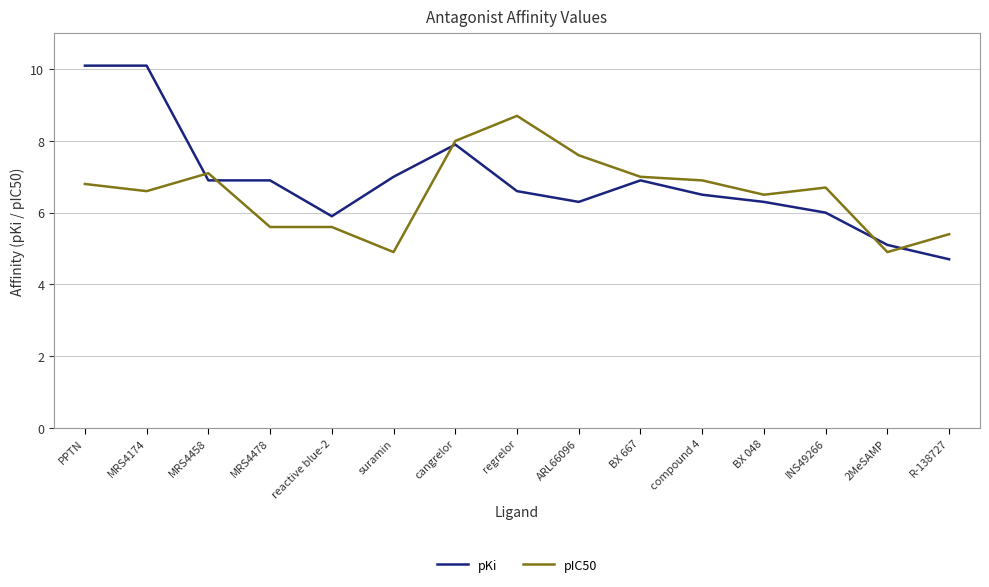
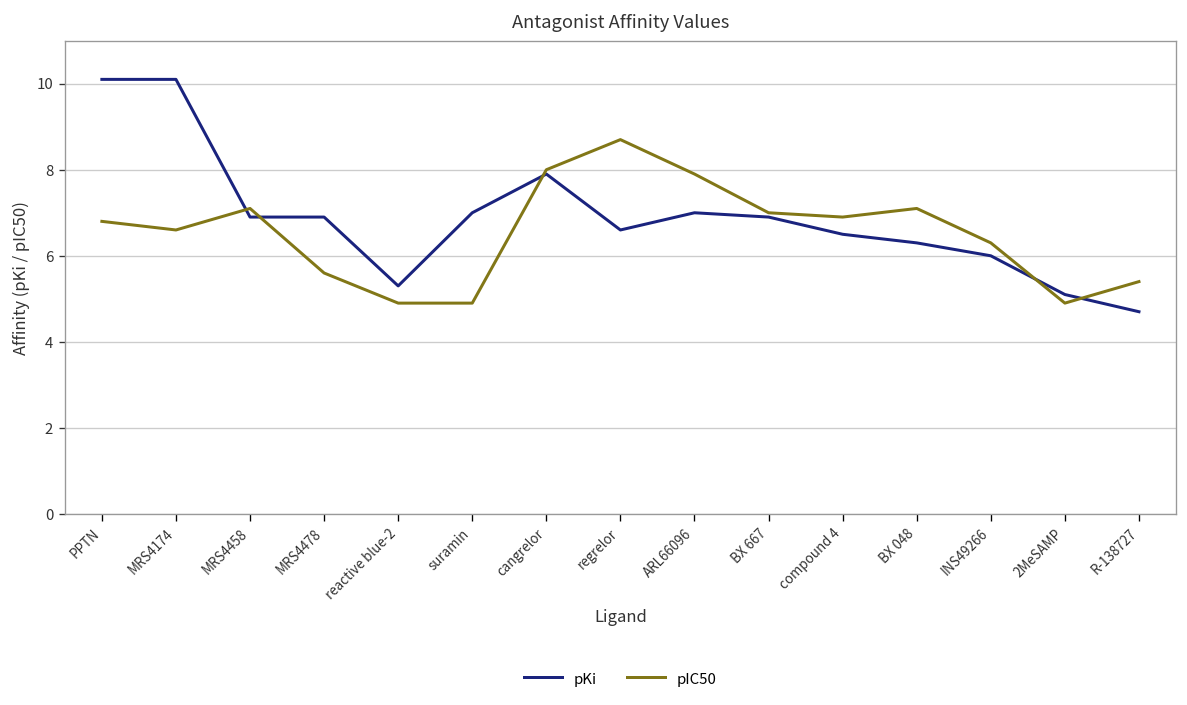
pKi, reactive blue-2: 5.9 -> 5.3
pIC50, reactive blue-2: 5.6 -> 4.9
pKi, ARL66096: 6.3 -> 7.0
pIC50, ARL66096: 7.6 -> 7.9
pIC50, BX 048: 6.5 -> 7.1
pIC50, INS49266: 6.7 -> 6.3
